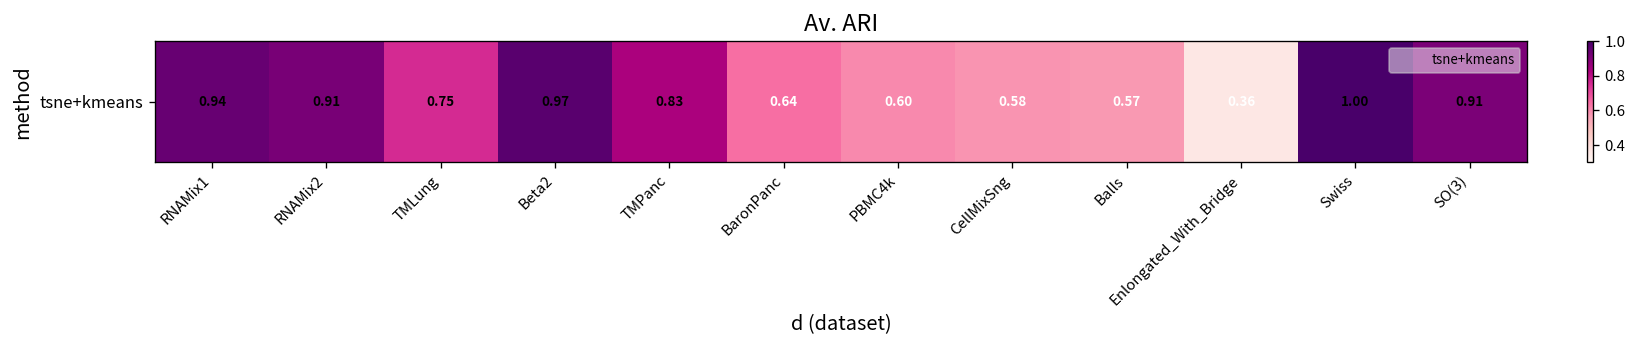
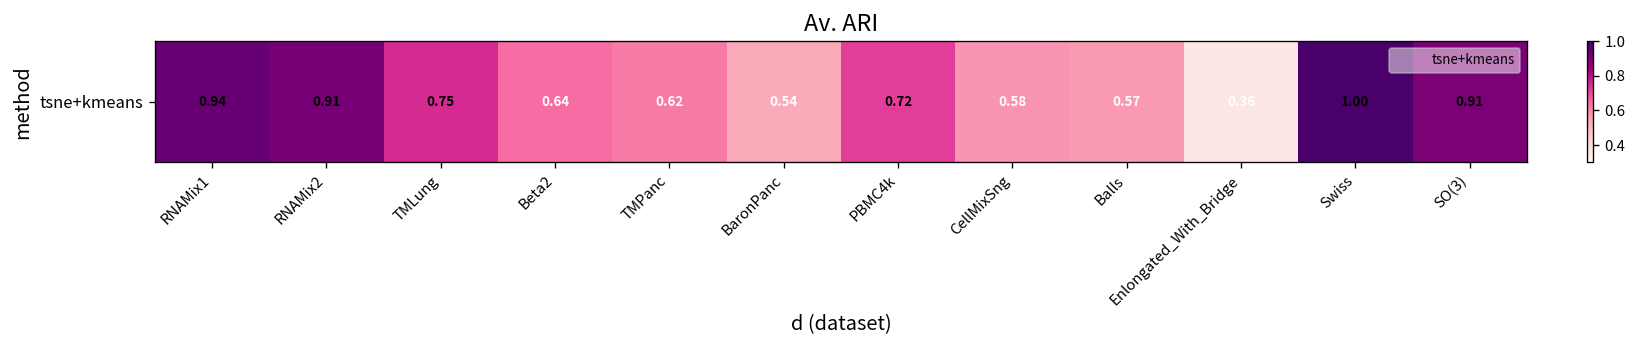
tsne+kmeans, Beta2: 0.97 -> 0.64
tsne+kmeans, TMPanc: 0.83 -> 0.62
tsne+kmeans, BaronPanc: 0.64 -> 0.54
tsne+kmeans, PBMC4k: 0.60 -> 0.72
